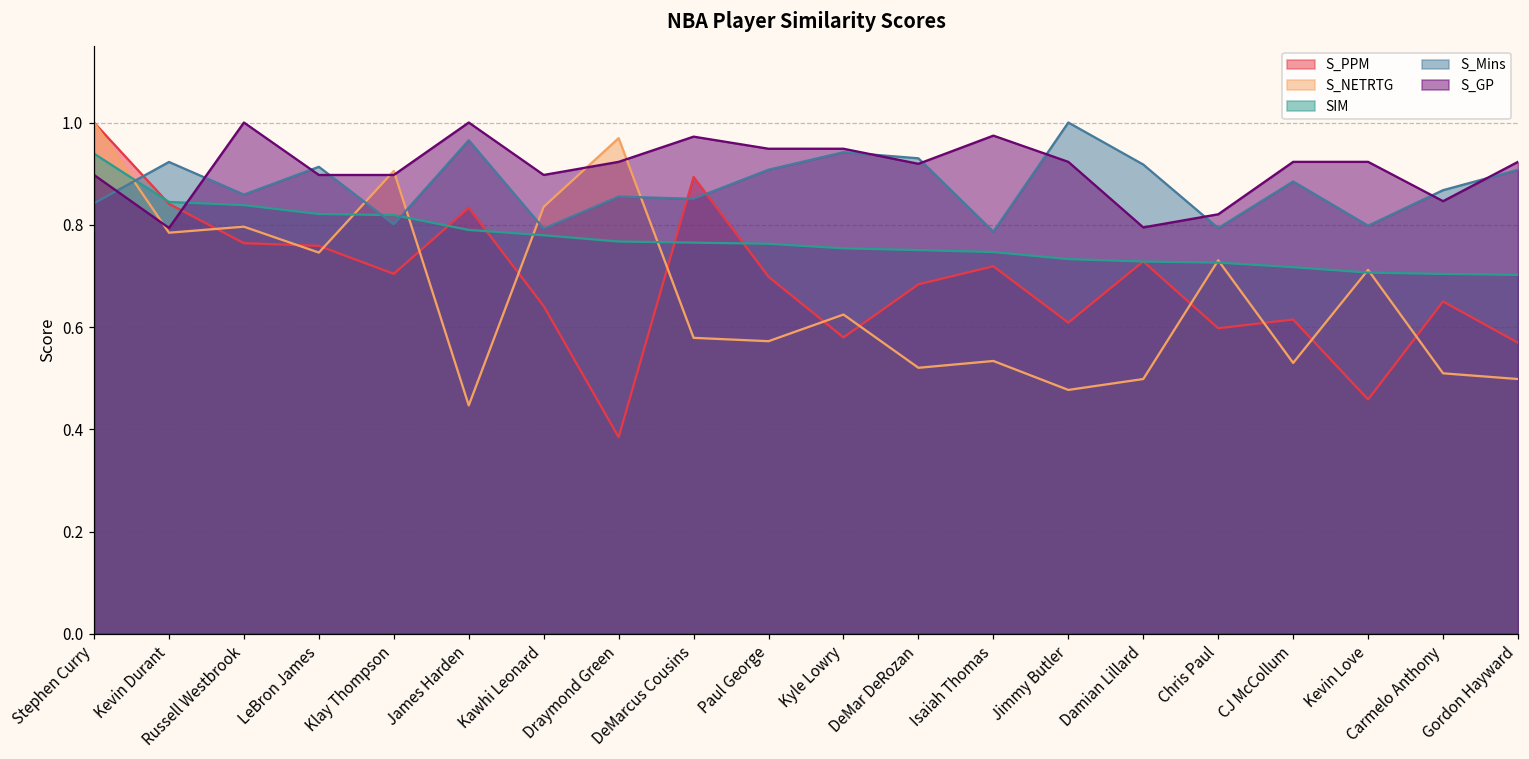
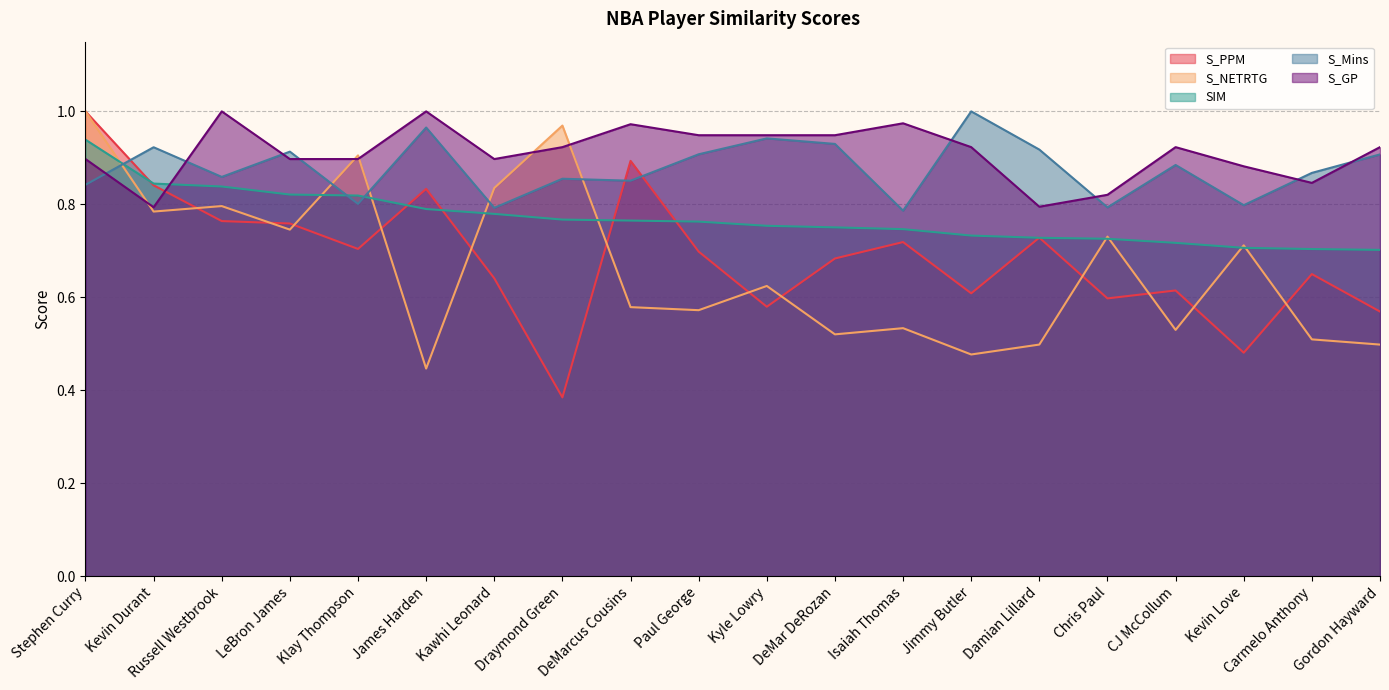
S_GP, DeMar DeRozan: 0.92 -> 0.95
S_PPM, Kevin Love: 0.46 -> 0.48
S_GP, Kevin Love: 0.92 -> 0.88
